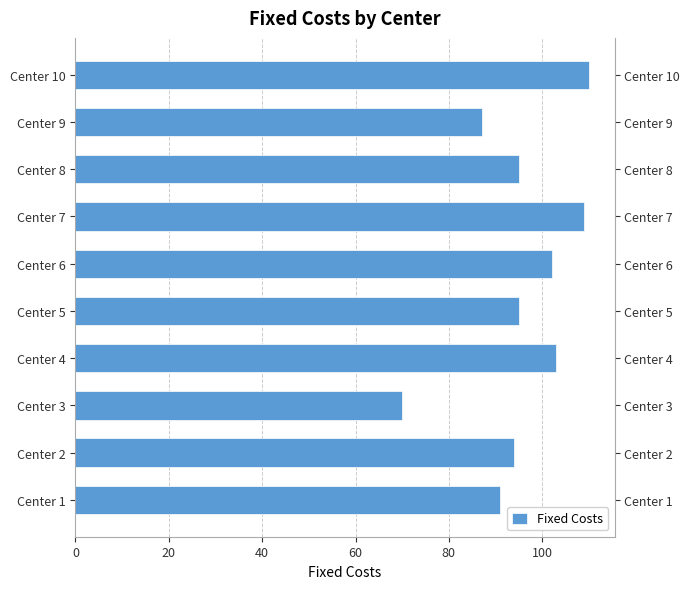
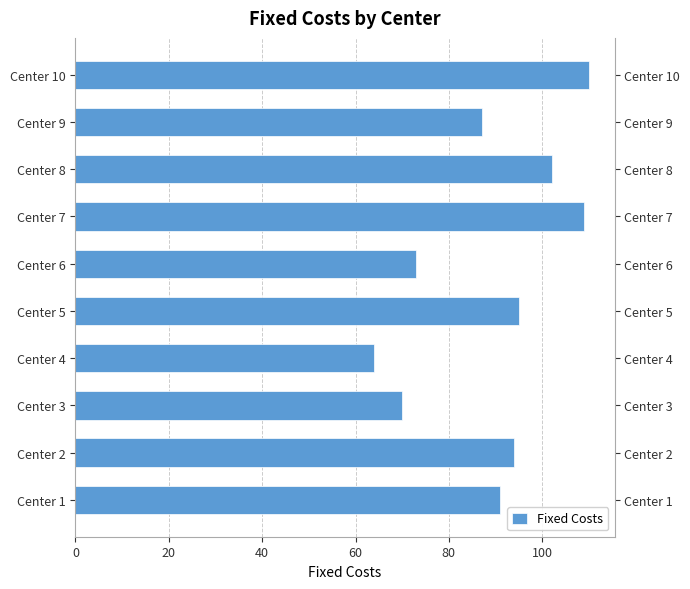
Center 8: 95 -> 102
Center 6: 102 -> 73
Center 4: 103 -> 64
